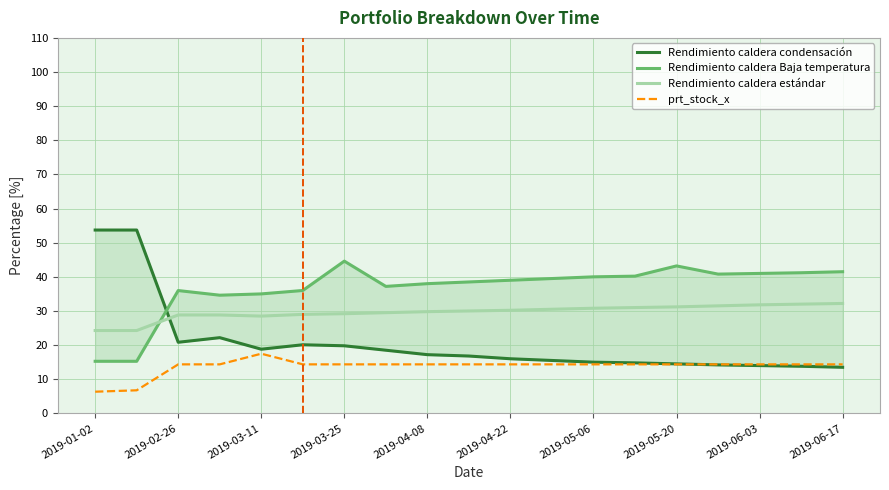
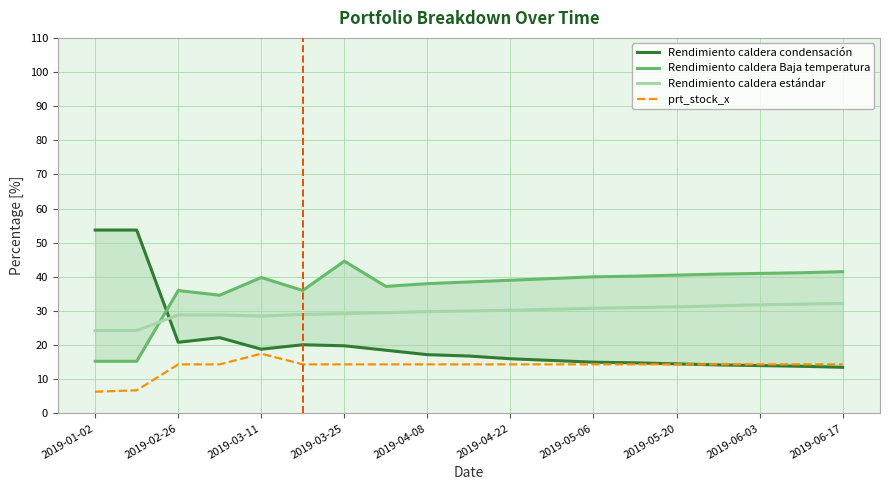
Rendimiento caldera Baja temperatura, 2019-03-11: 35 -> 40
Rendimiento caldera Baja temperatura, 2019-05-20: 43 -> 41
